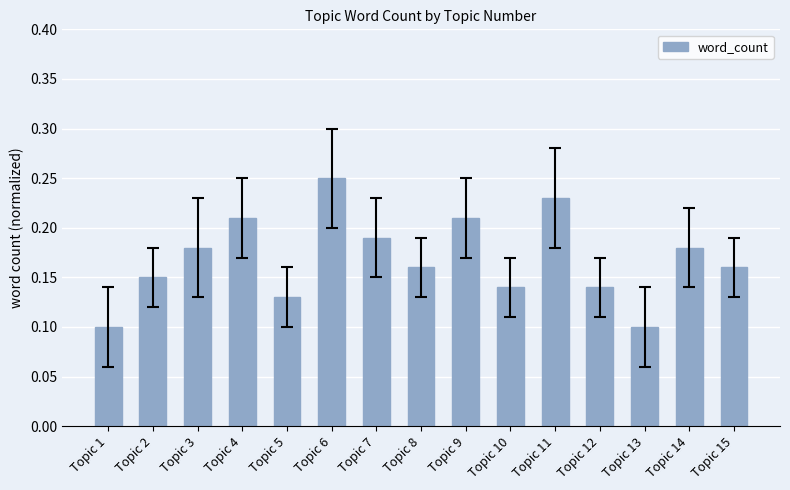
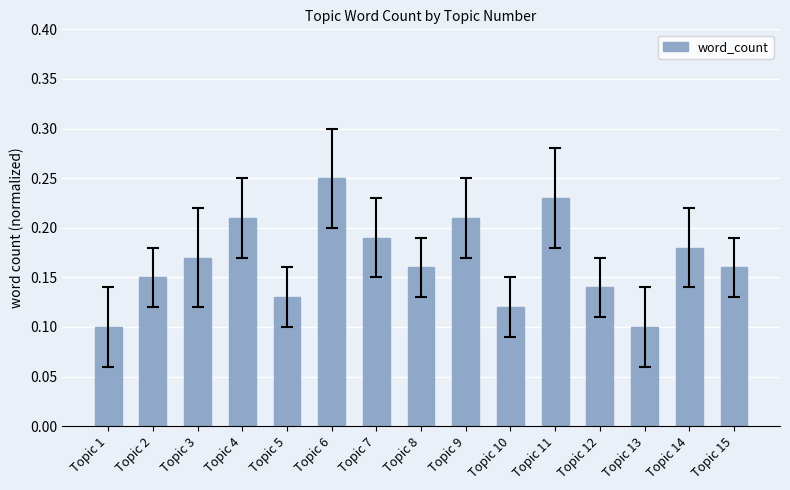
word_count, Topic 3: 0.18 -> 0.17
word_count, Topic 10: 0.14 -> 0.12
